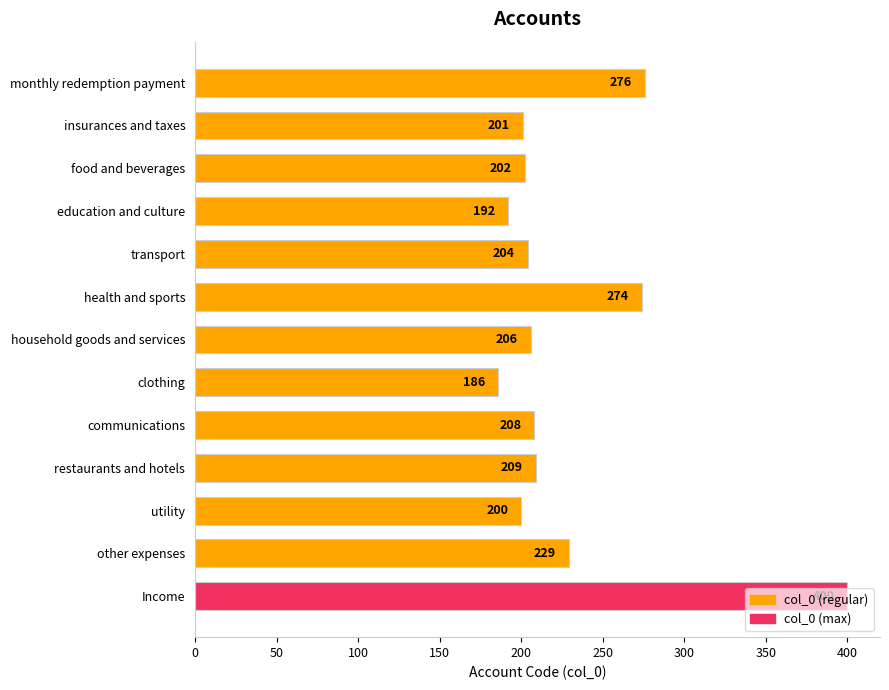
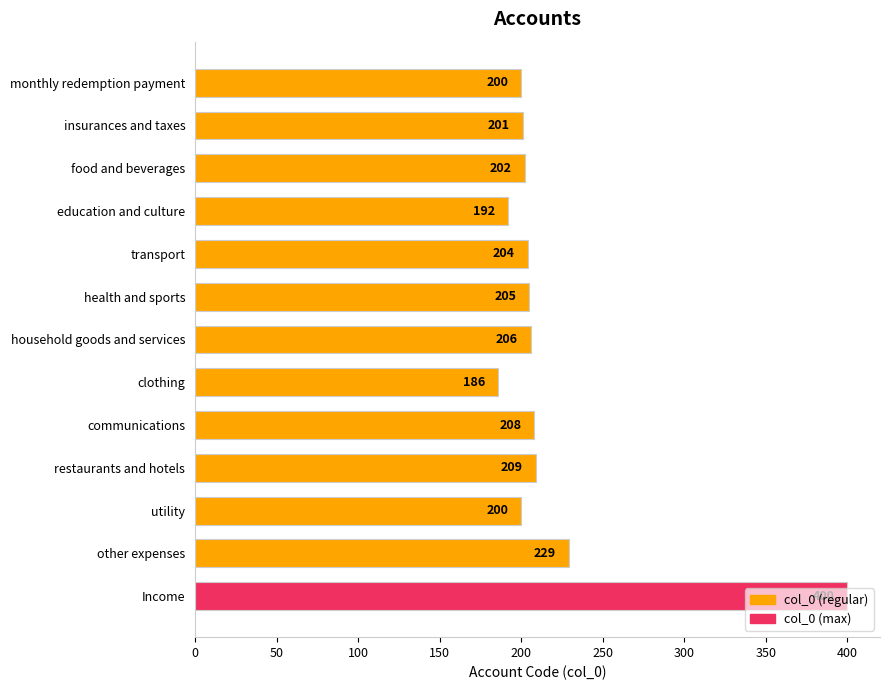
monthly redemption payment: 276 -> 200
health and sports: 274 -> 205
